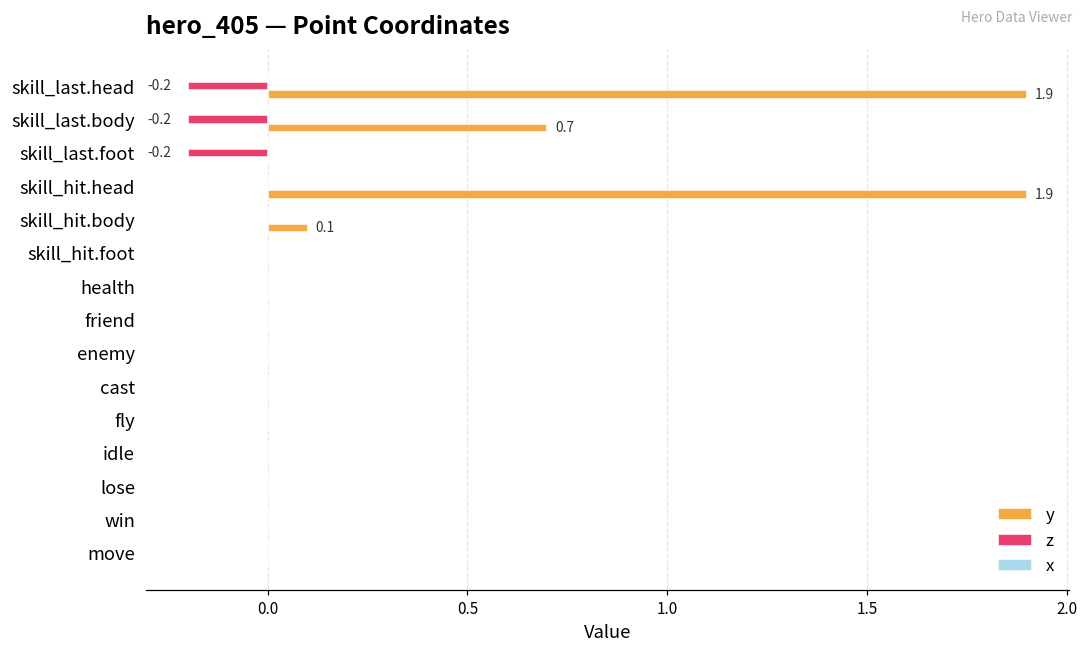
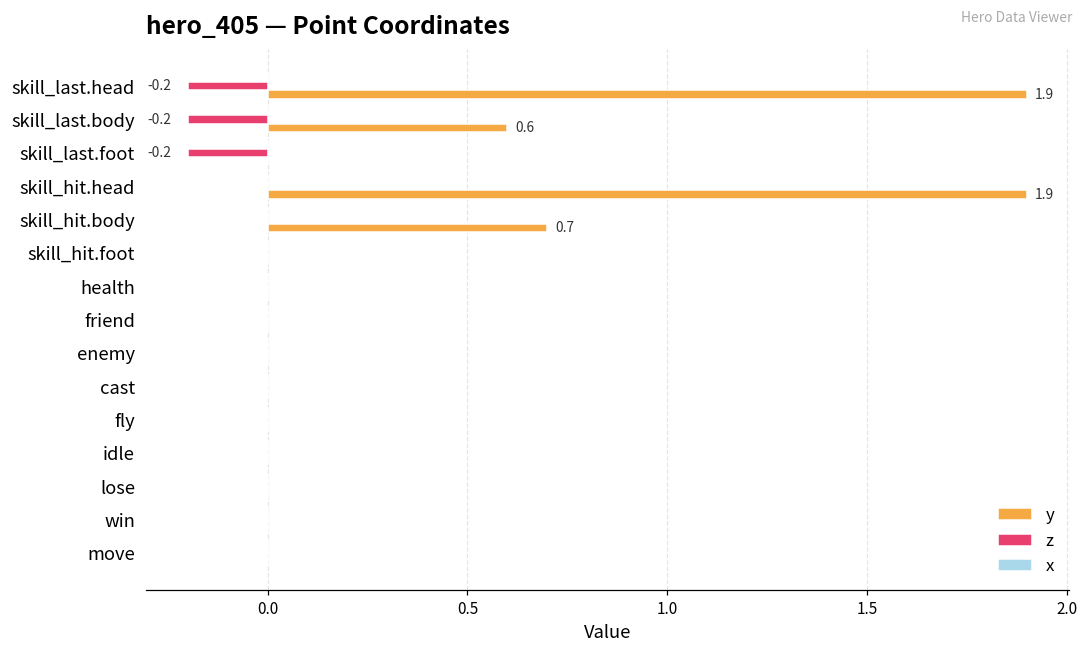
y, skill_last.body: 0.7 -> 0.6
y, skill_hit.body: 0.1 -> 0.7
